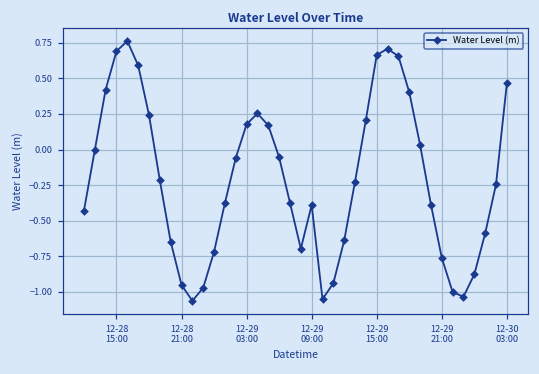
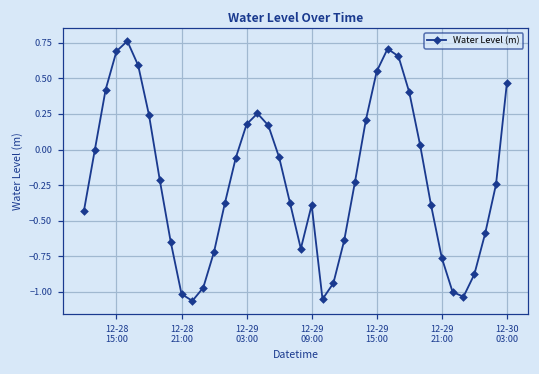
12-28 21:00: -0.95 -> -1.02
12-29 15:00: 0.66 -> 0.55
